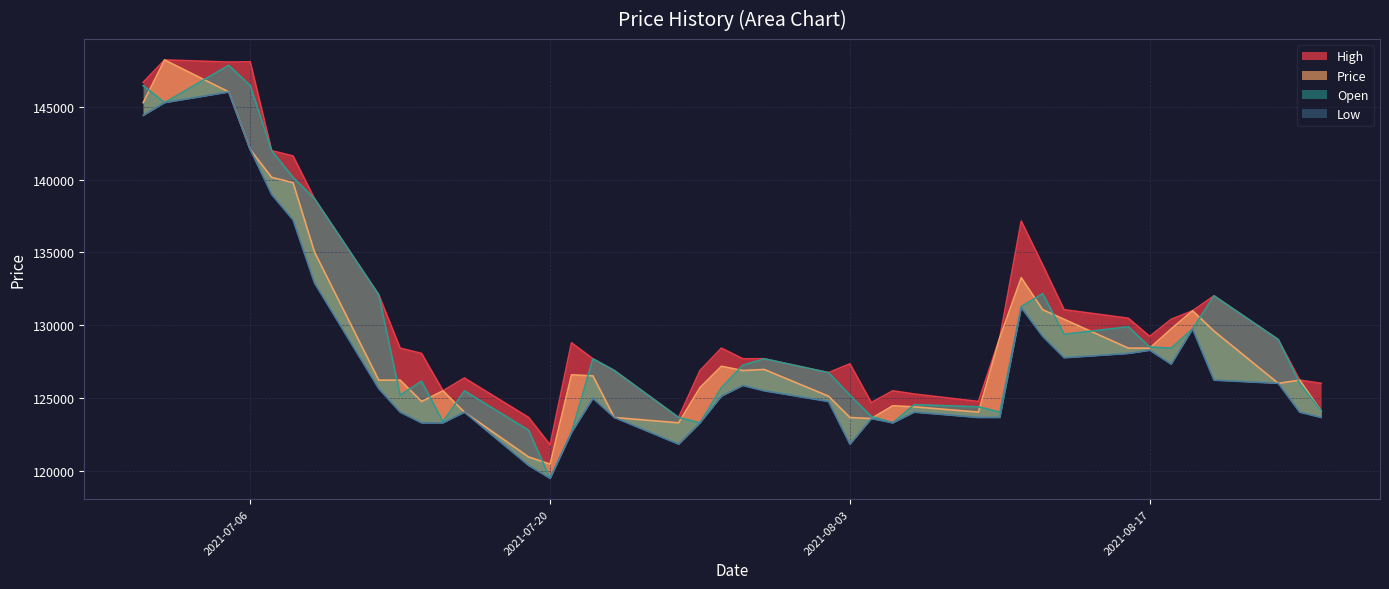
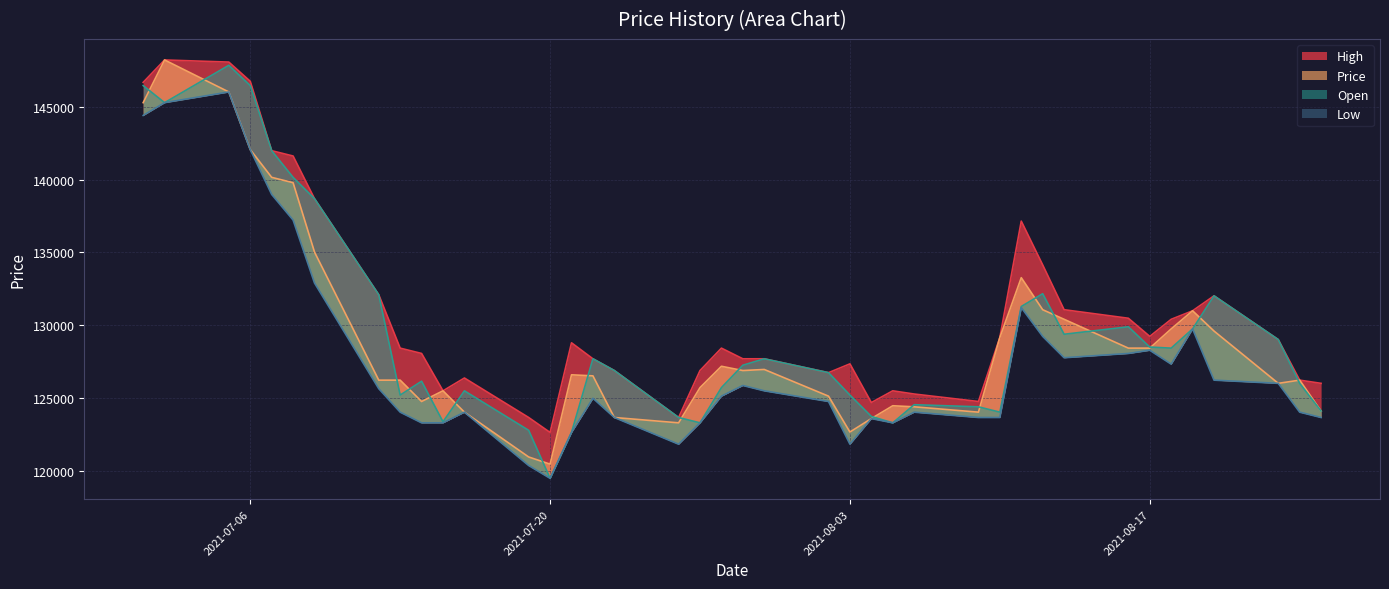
High, 2021-07-06: 148100 -> 146800
High, 2021-07-20: 121800 -> 122600
Price, 2021-08-03: 123600 -> 122600
